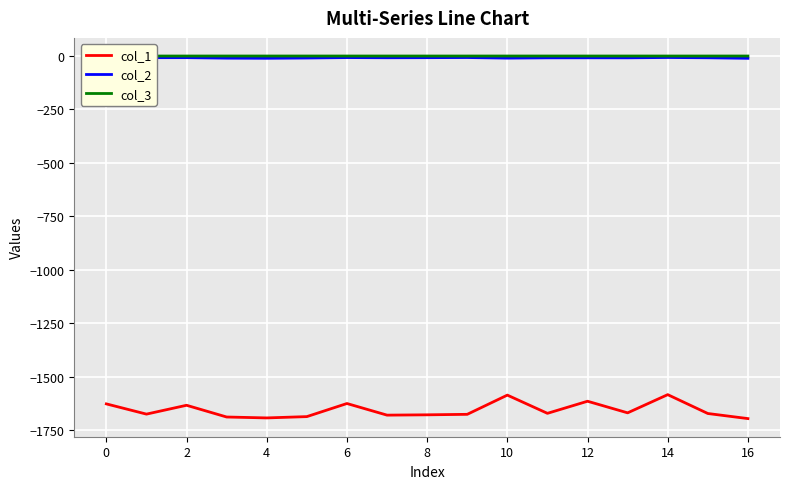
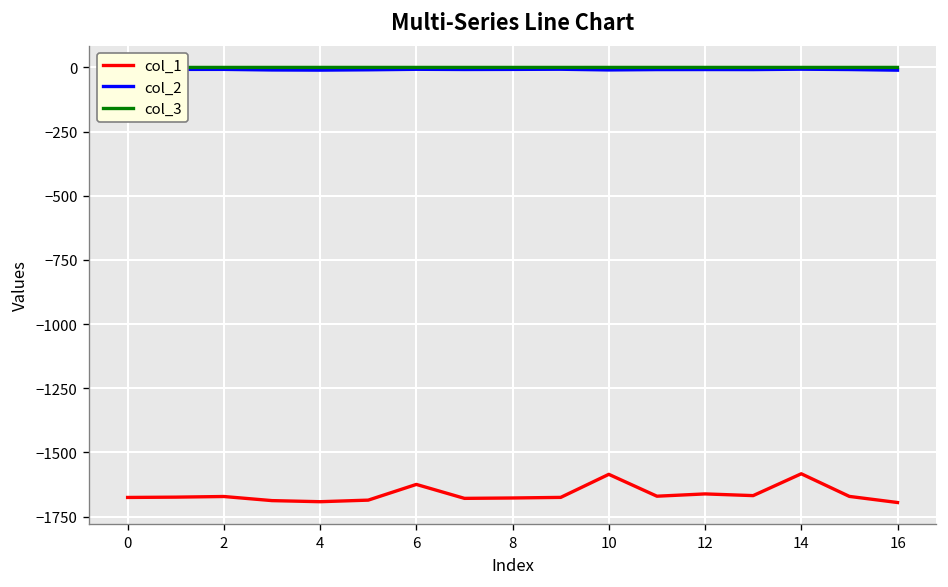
col_1, 0: -1630 -> -1680
col_1, 2: -1630 -> -1670
col_1, 12: -1610 -> -1660
